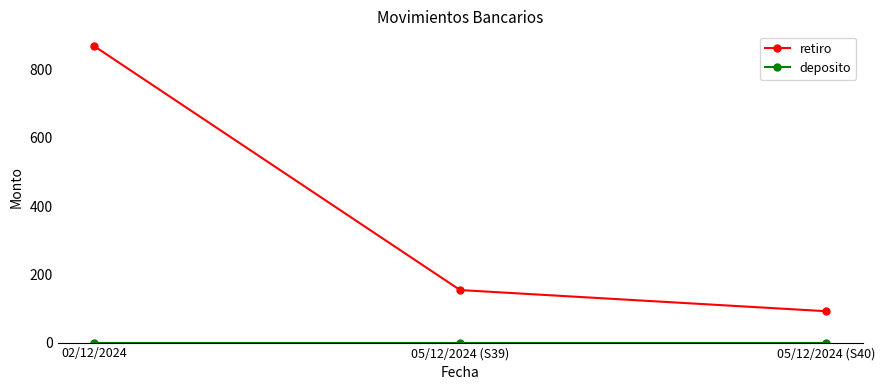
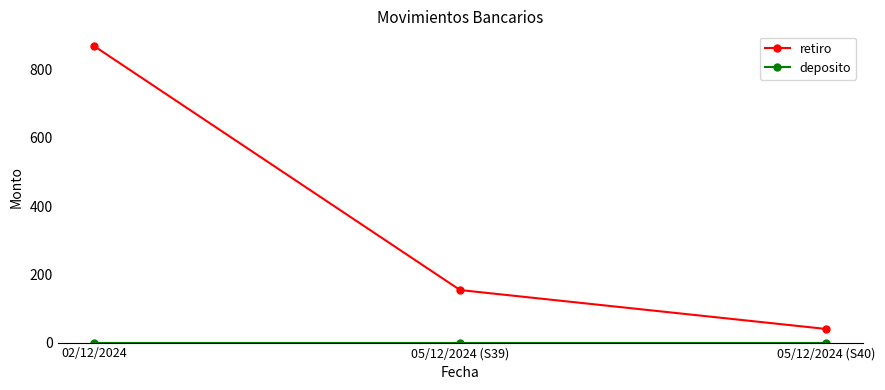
retiro, 05/12/2024 (S40): 90 -> 40
